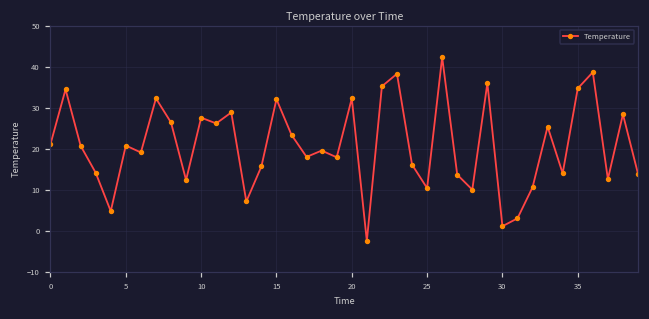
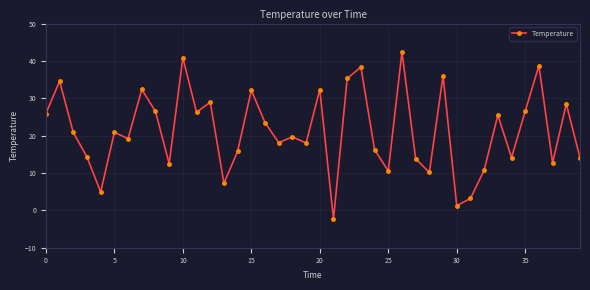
0: 21 -> 26
10: 28 -> 41
35: 35 -> 27
